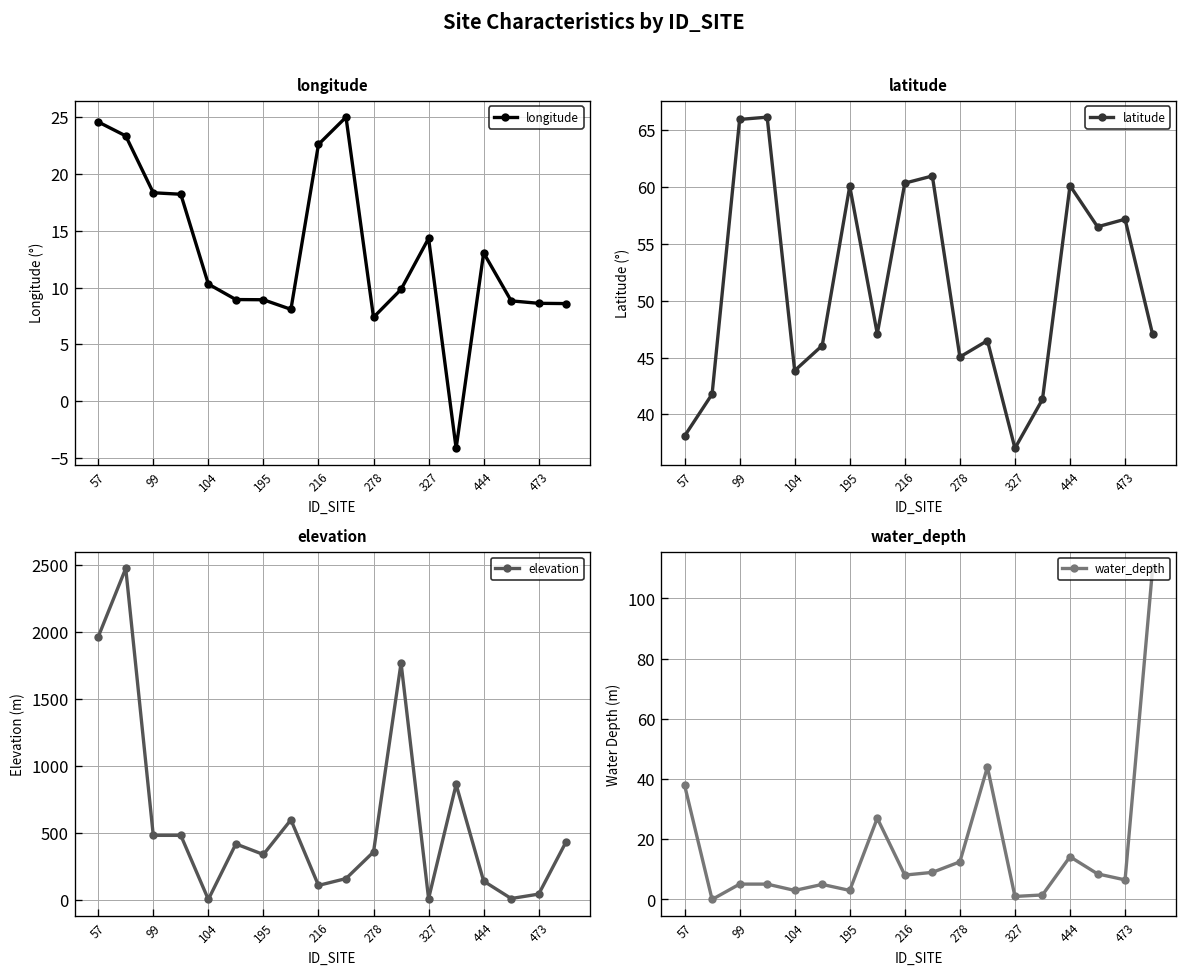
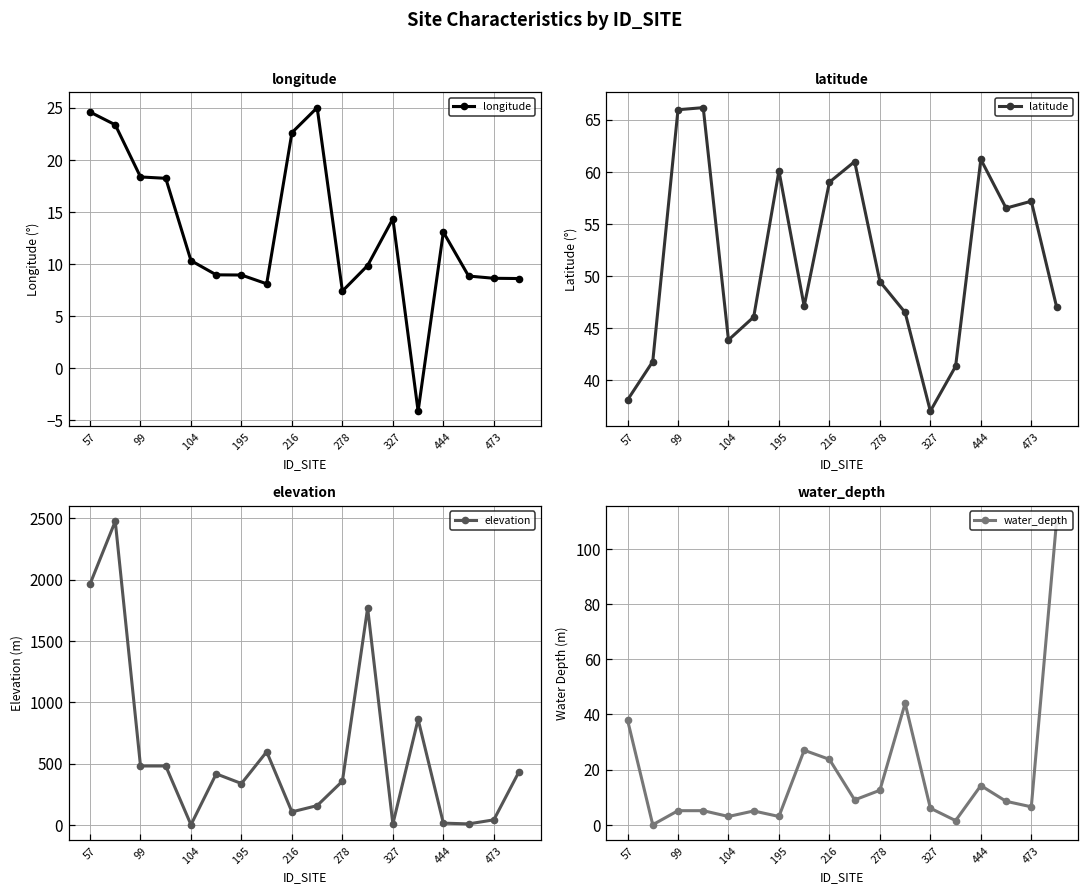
latitude, 216: 60 -> 59
latitude, 278: 45 -> 49
latitude, 444: 60 -> 61
elevation, 444: 140 -> 10
water_depth, 216: 8 -> 24
water_depth, 327: 1 -> 6
